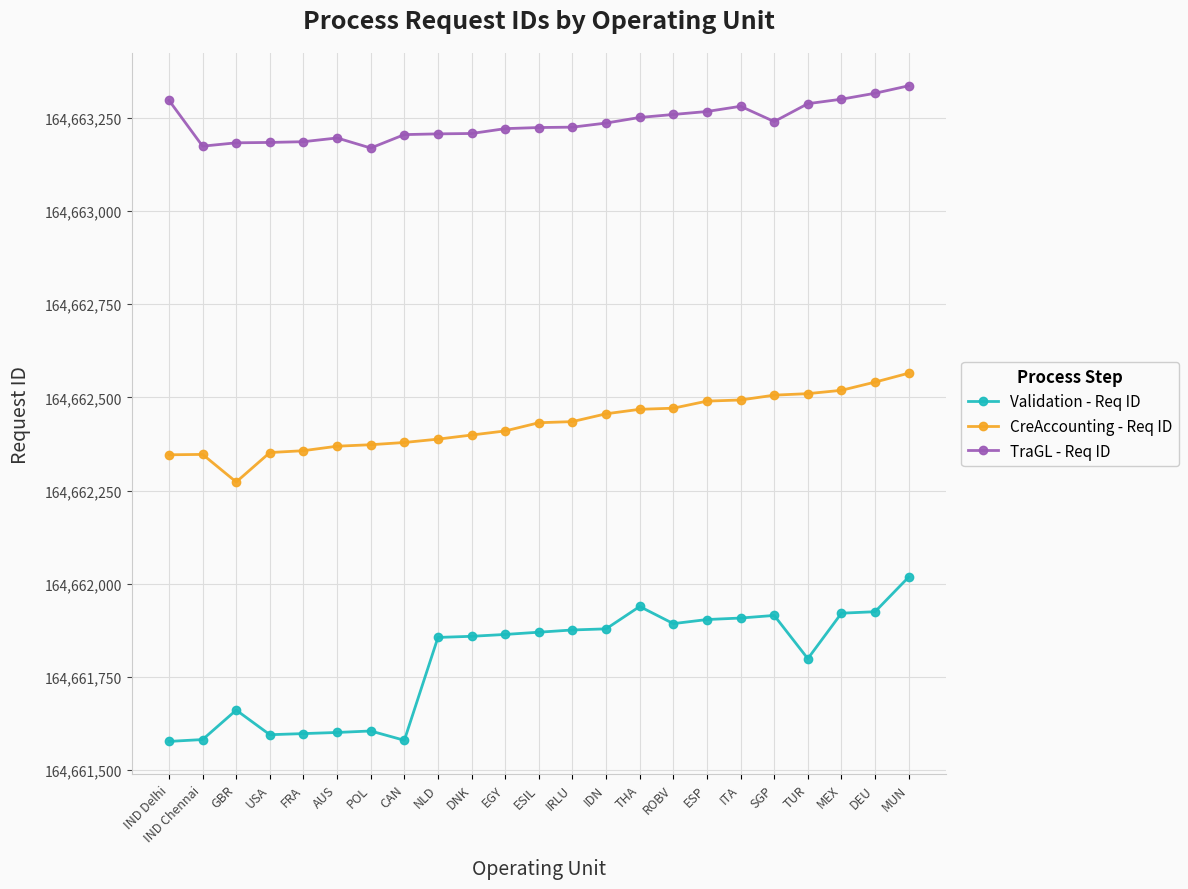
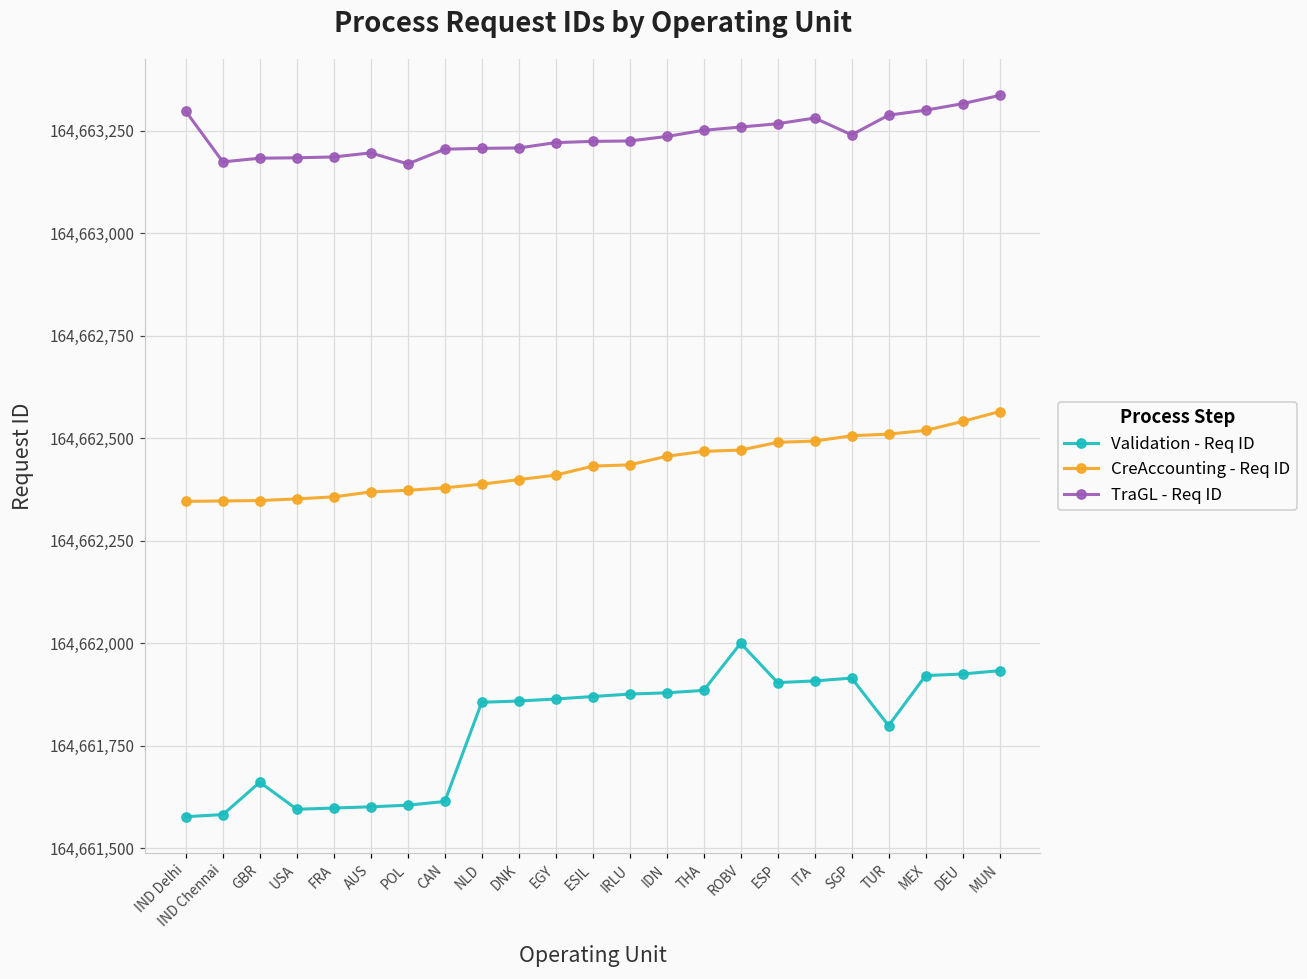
CreAccounting - Req ID, GBR: 164,662,270 -> 164,662,350
Validation - Req ID, CAN: 164,661,580 -> 164,661,610
Validation - Req ID, THA: 164,661,940 -> 164,661,890
Validation - Req ID, ROBV: 164,661,890 -> 164,662,000
Validation - Req ID, MUN: 164,662,020 -> 164,661,930
